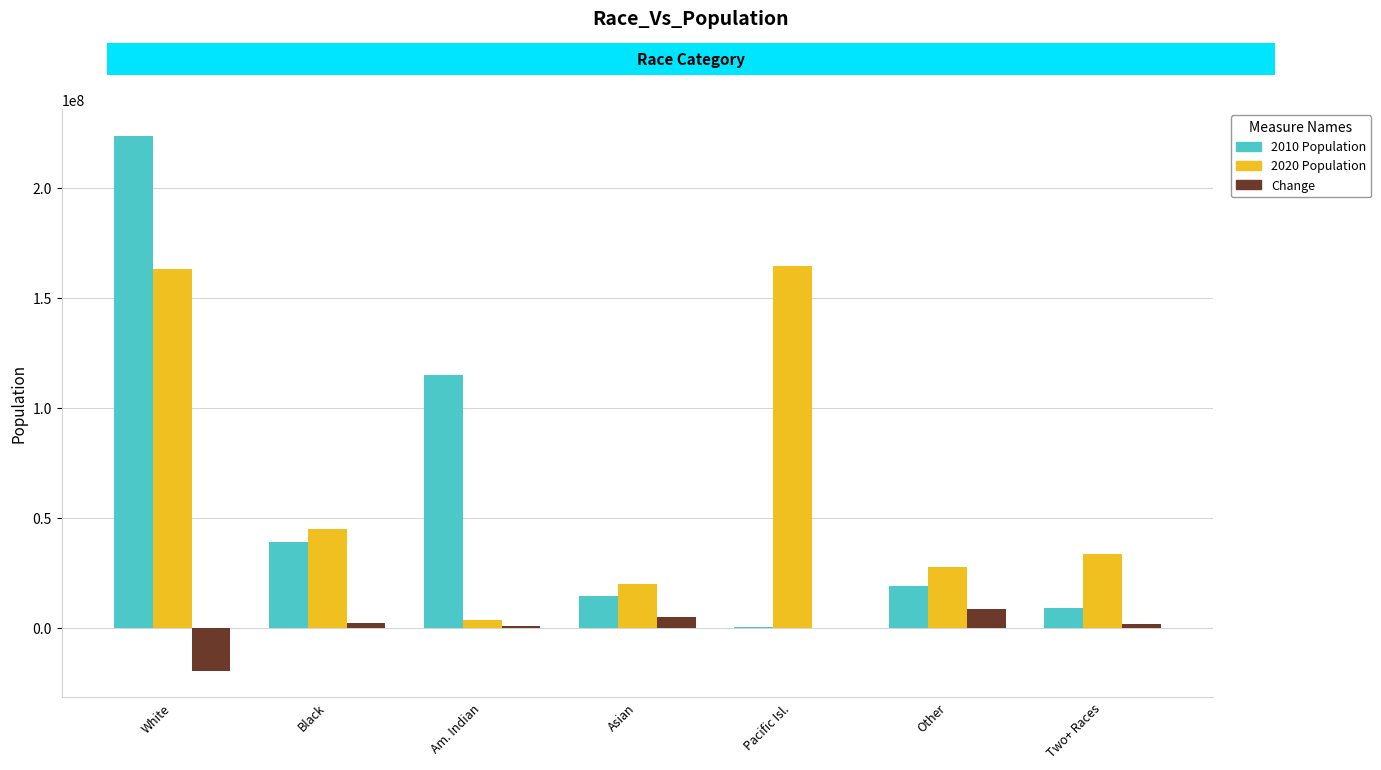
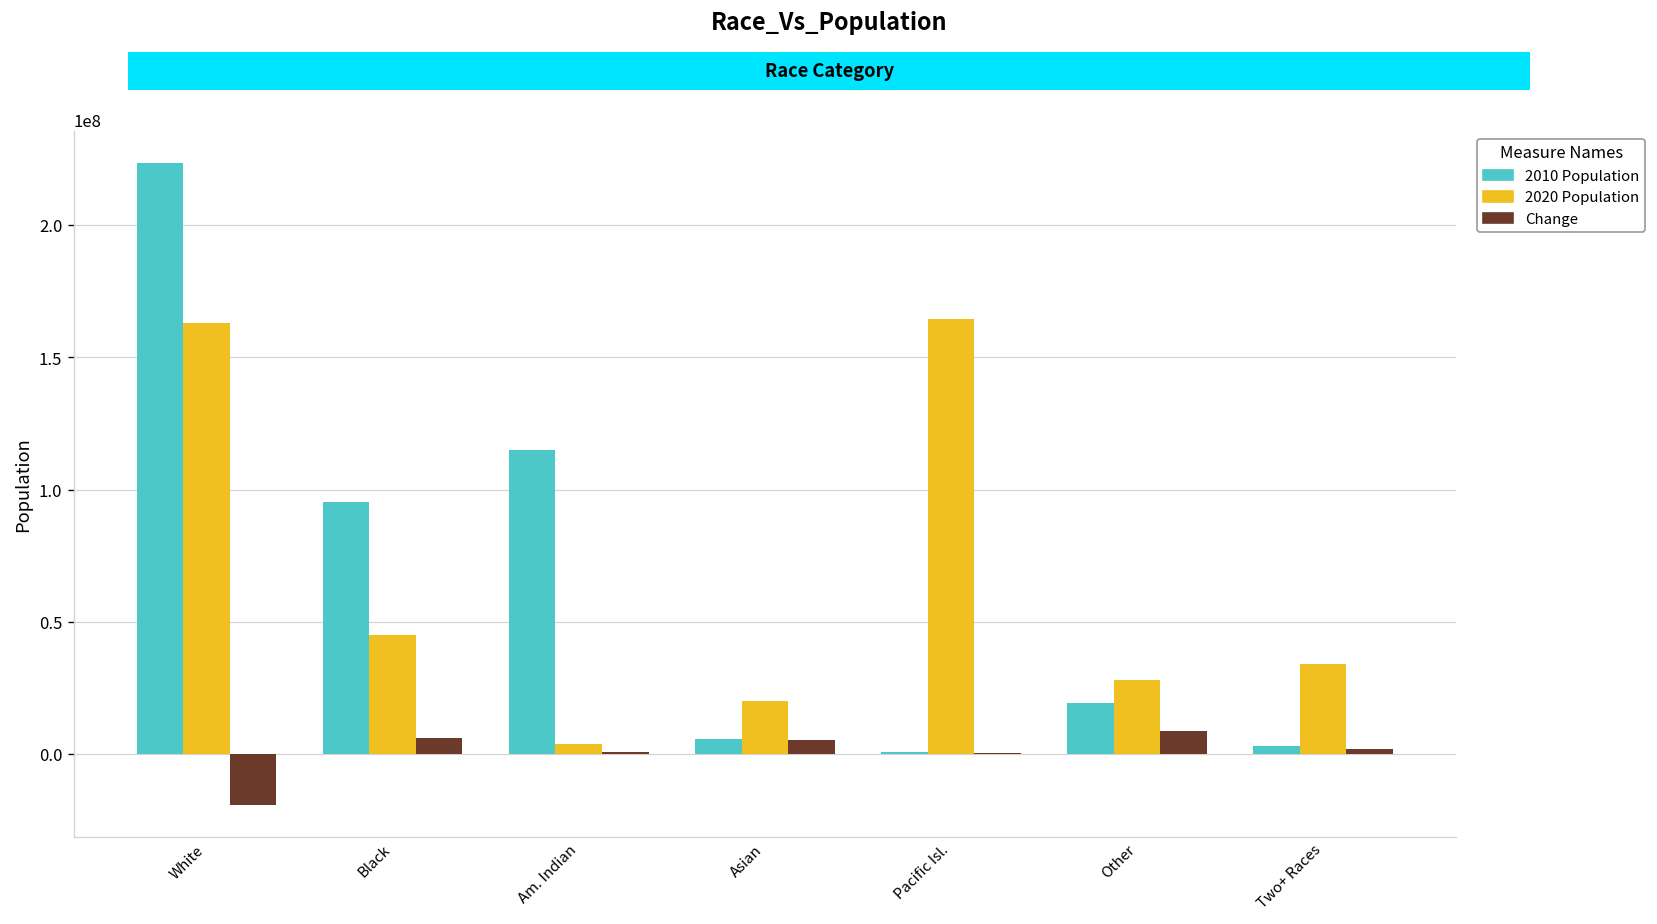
2010 Population, Black: 39000000 -> 95000000
Change, Black: 2000000 -> 6000000
2010 Population, Asian: 15000000 -> 6000000
2010 Population, Two+ Races: 9000000 -> 3000000
